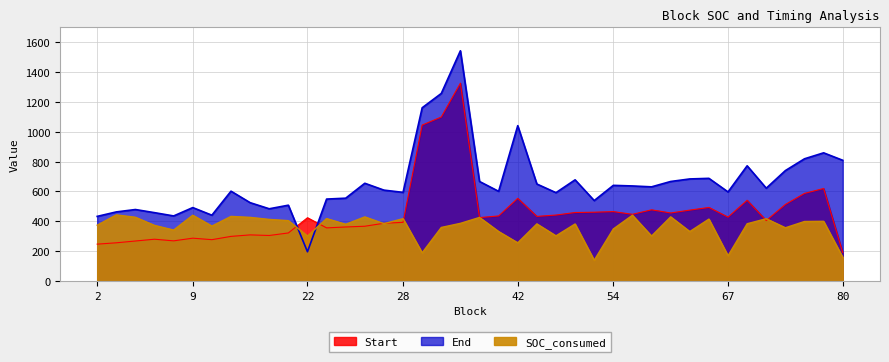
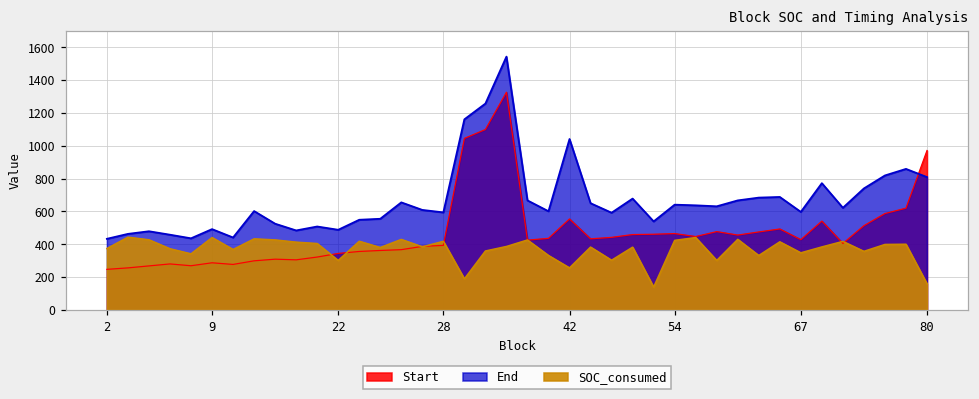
Start, 22: 420 -> 340
End, 22: 200 -> 490
SOC_consumed, 54: 350 -> 420
SOC_consumed, 67: 170 -> 350
Start, 80: 190 -> 970
